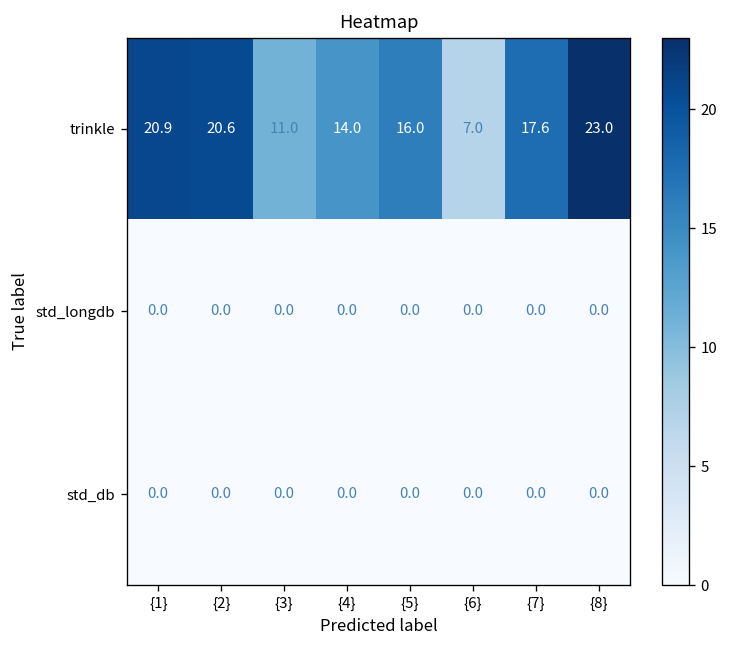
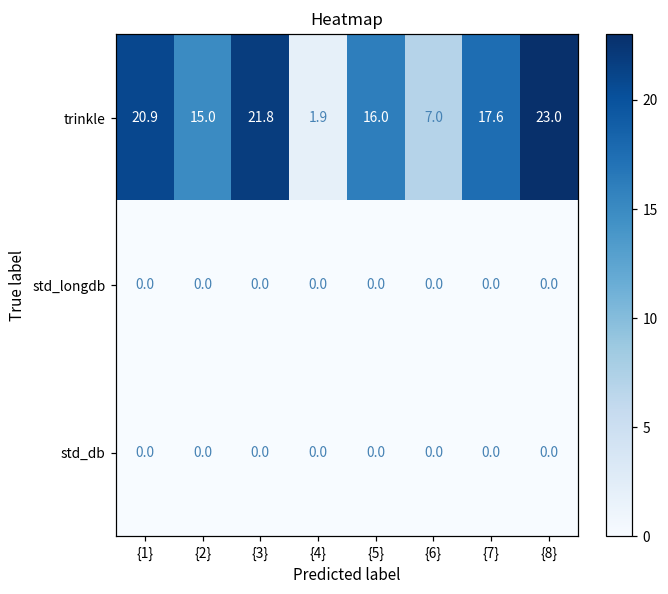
trinkle, {2}: 20.6 -> 15.0
trinkle, {3}: 11.0 -> 21.8
trinkle, {4}: 14.0 -> 1.9
